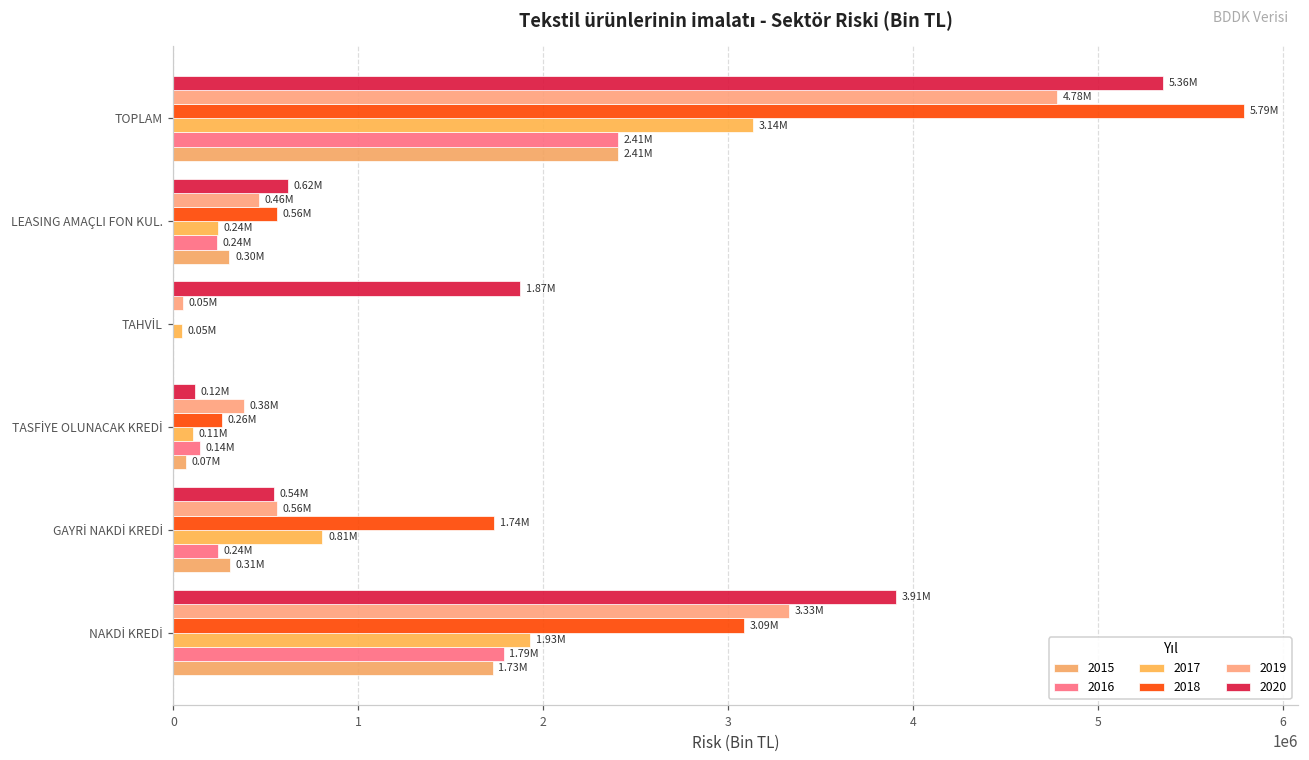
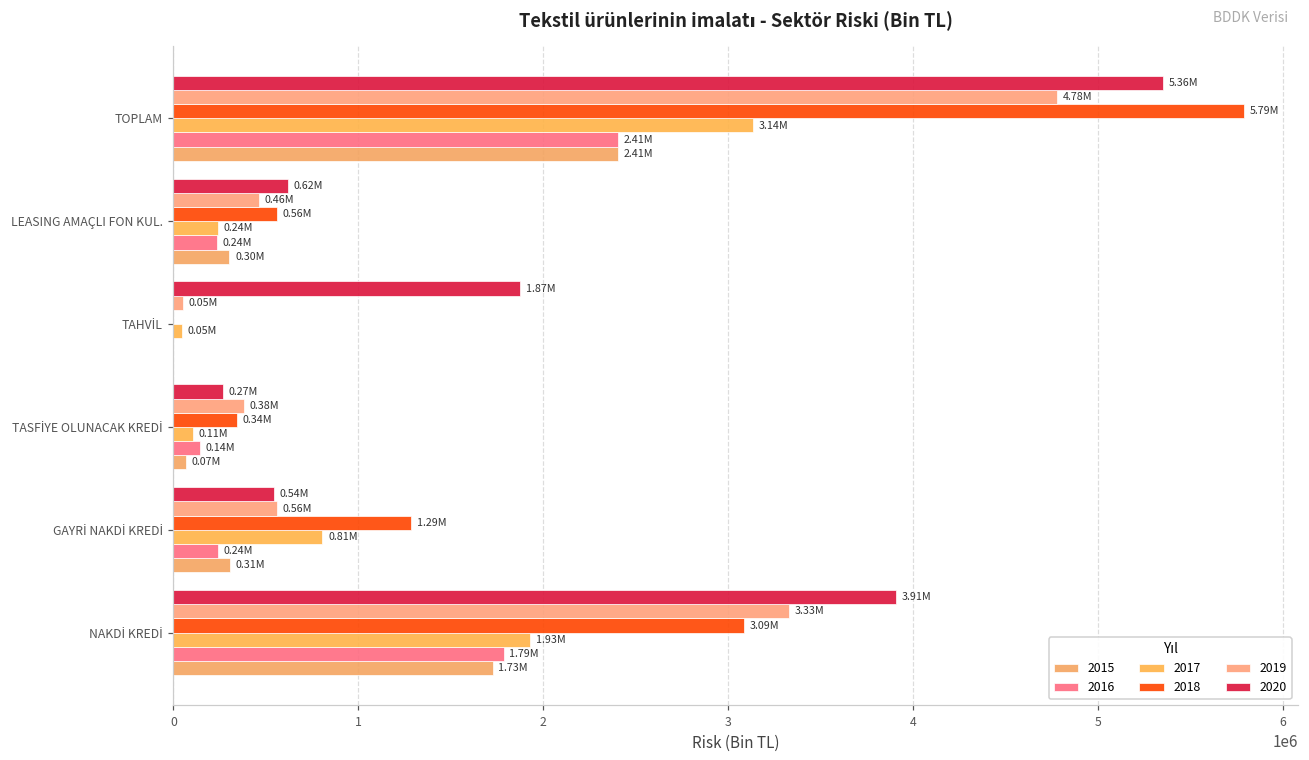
2020, TASFİYE OLUNACAK KREDİ: 0.12M -> 0.27M
2018, TASFİYE OLUNACAK KREDİ: 0.26M -> 0.34M
2018, GAYRİ NAKDİ KREDİ: 1.74M -> 1.29M
